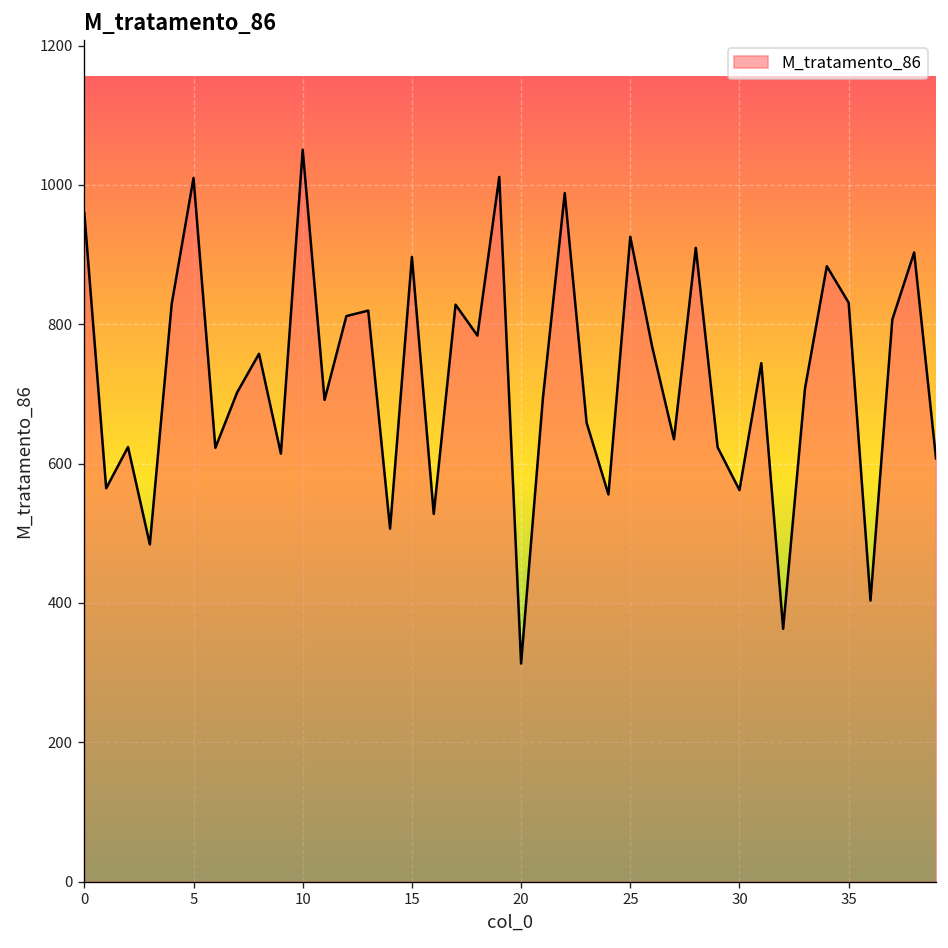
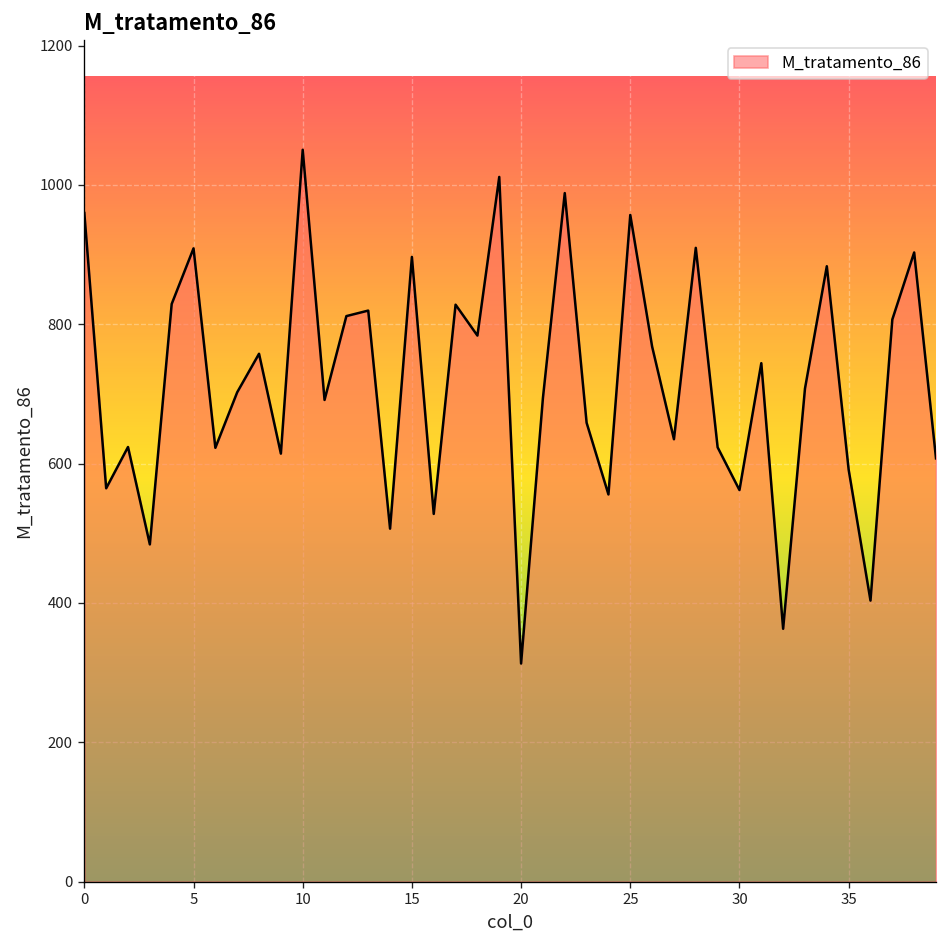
5: 1010 -> 910
25: 930 -> 960
35: 830 -> 590
